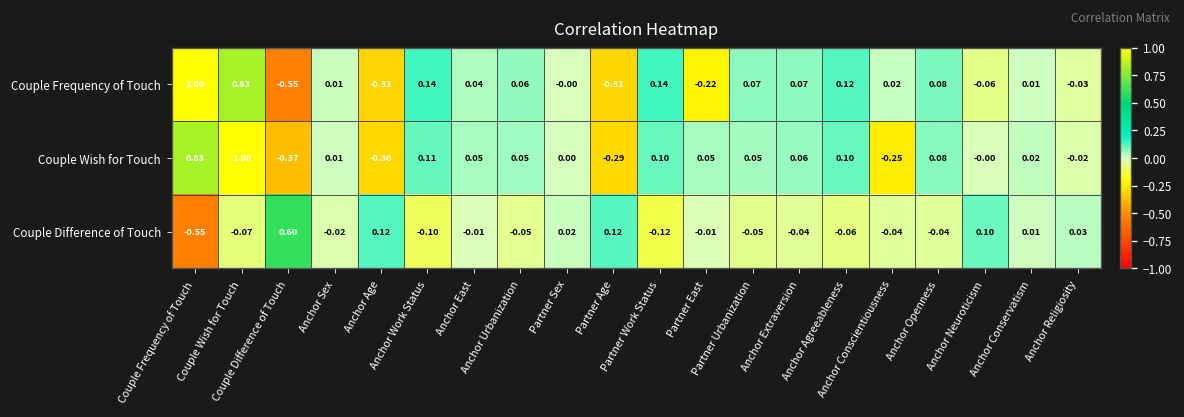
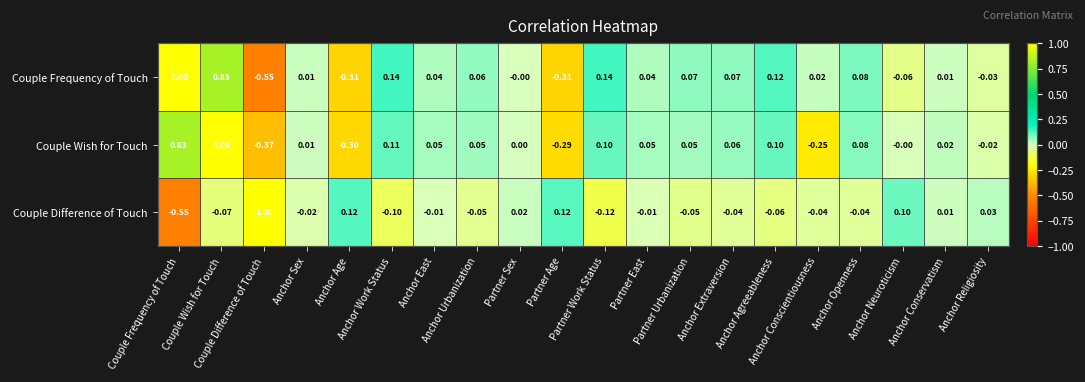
Couple Frequency of Touch, Partner East: -0.22 -> 0.04
Couple Difference of Touch, Couple Difference of Touch: 0.60 -> 1.00
